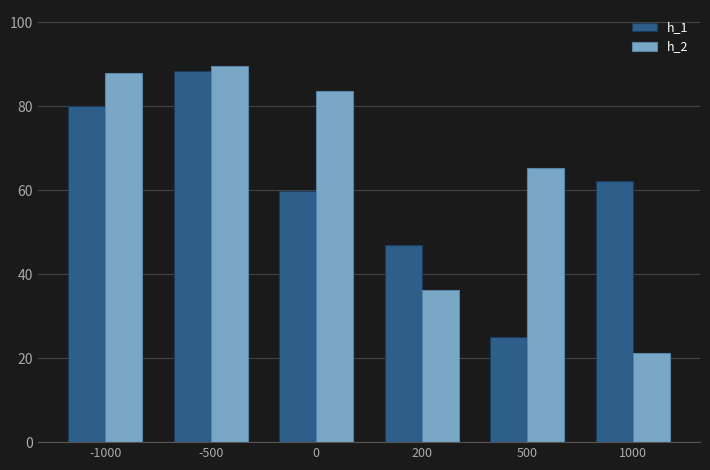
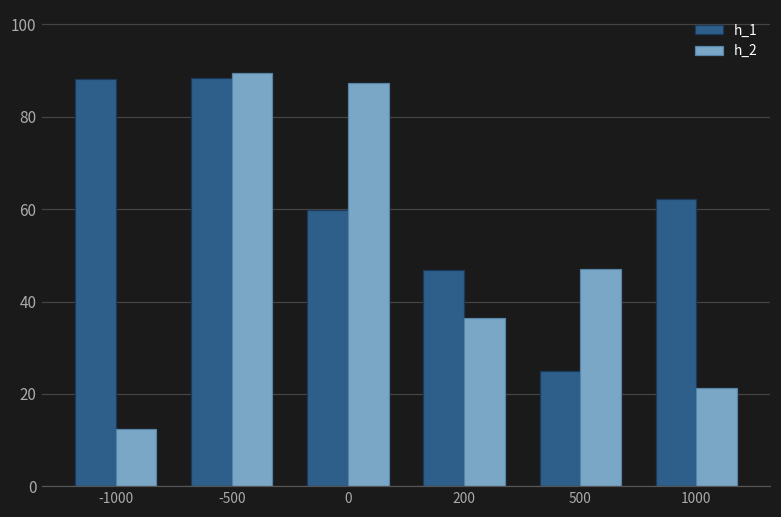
h_1, -1000: 80 -> 88
h_2, -1000: 88 -> 12
h_2, 0: 84 -> 87
h_2, 500: 65 -> 47
